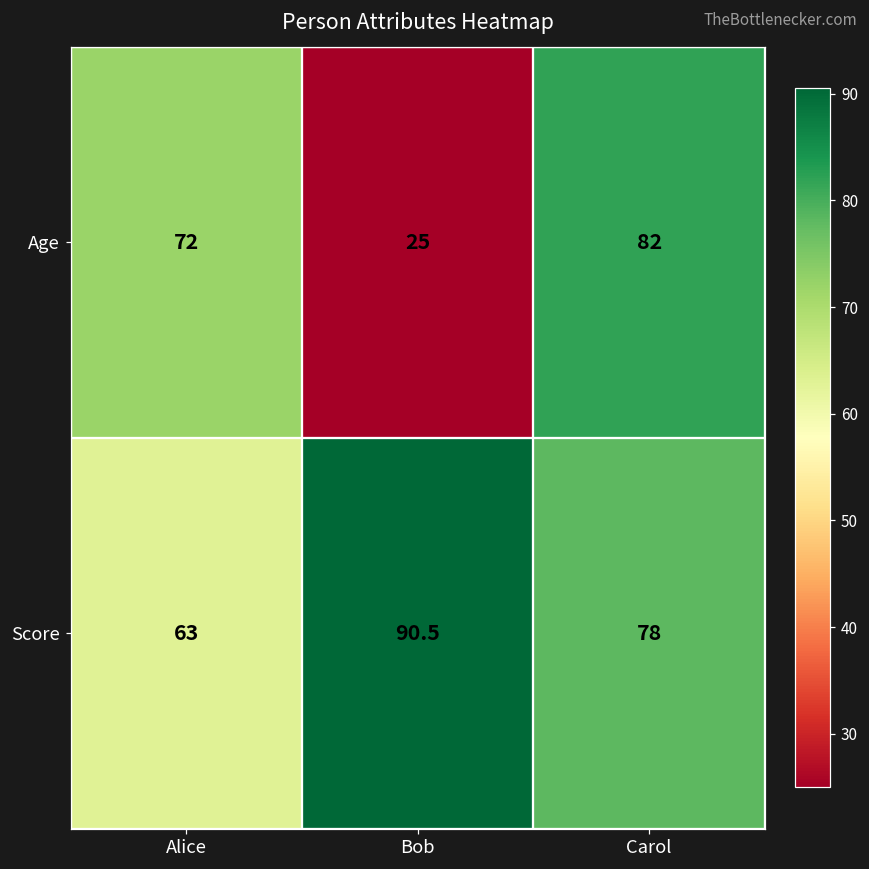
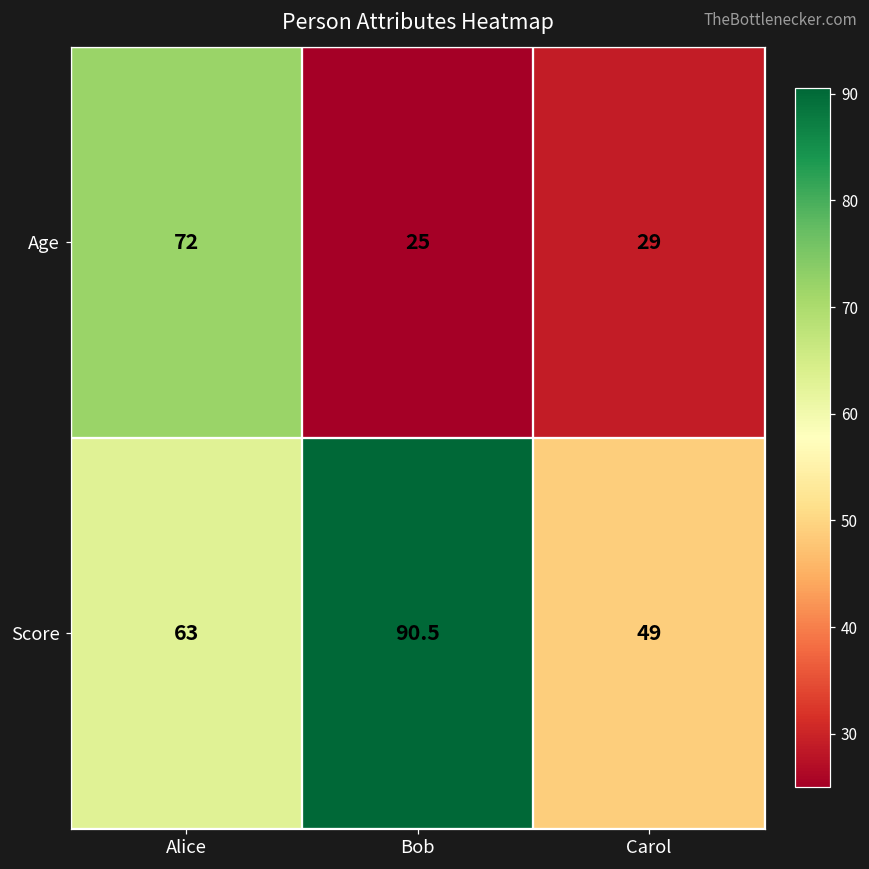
Age, Carol: 82 -> 29
Score, Carol: 78 -> 49
